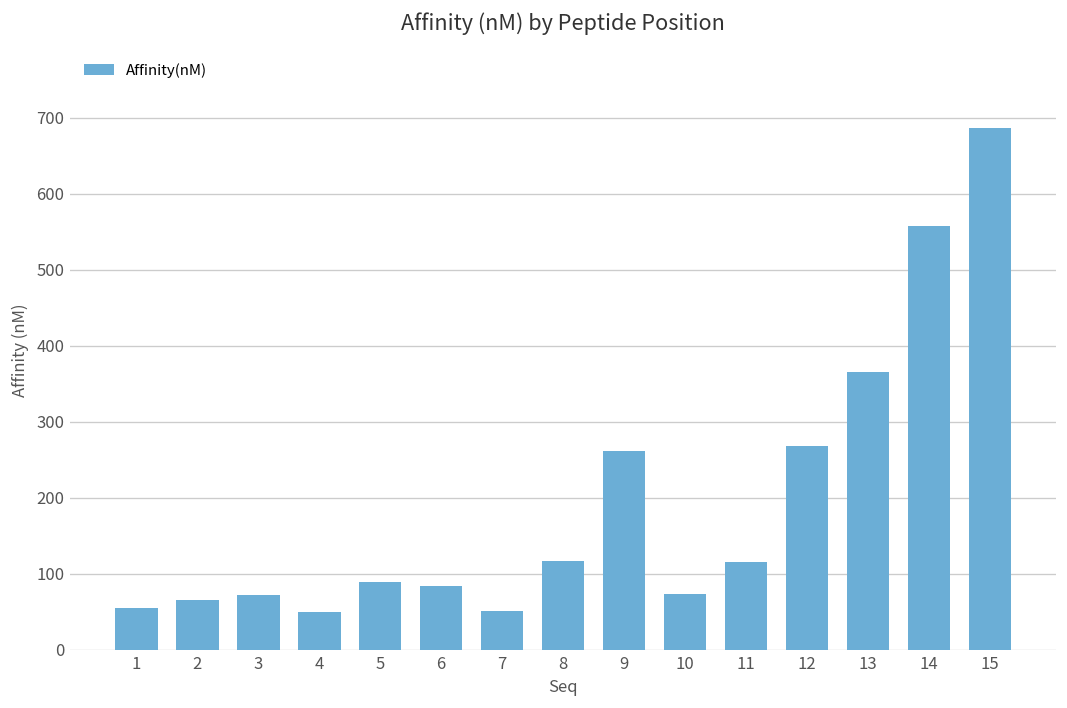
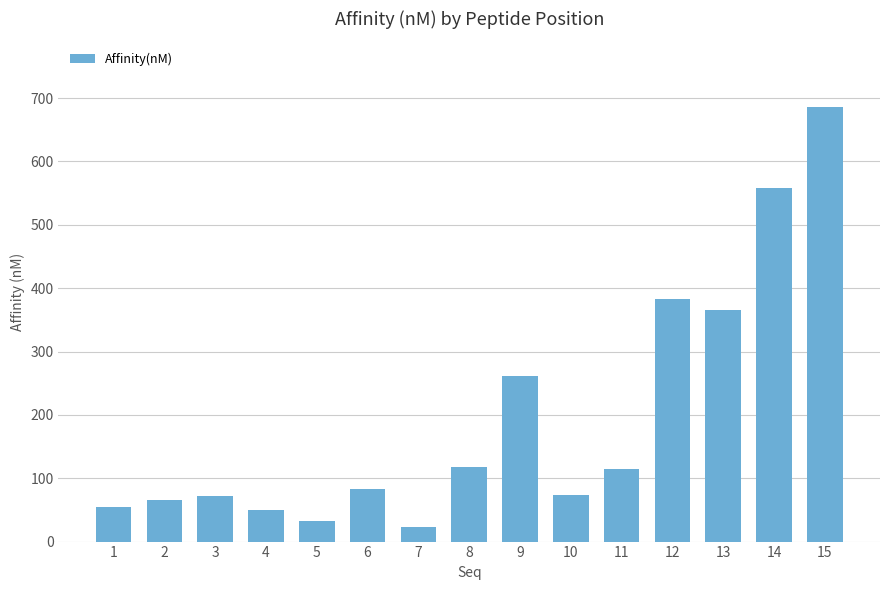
5: 90 -> 30
7: 50 -> 20
12: 270 -> 380
